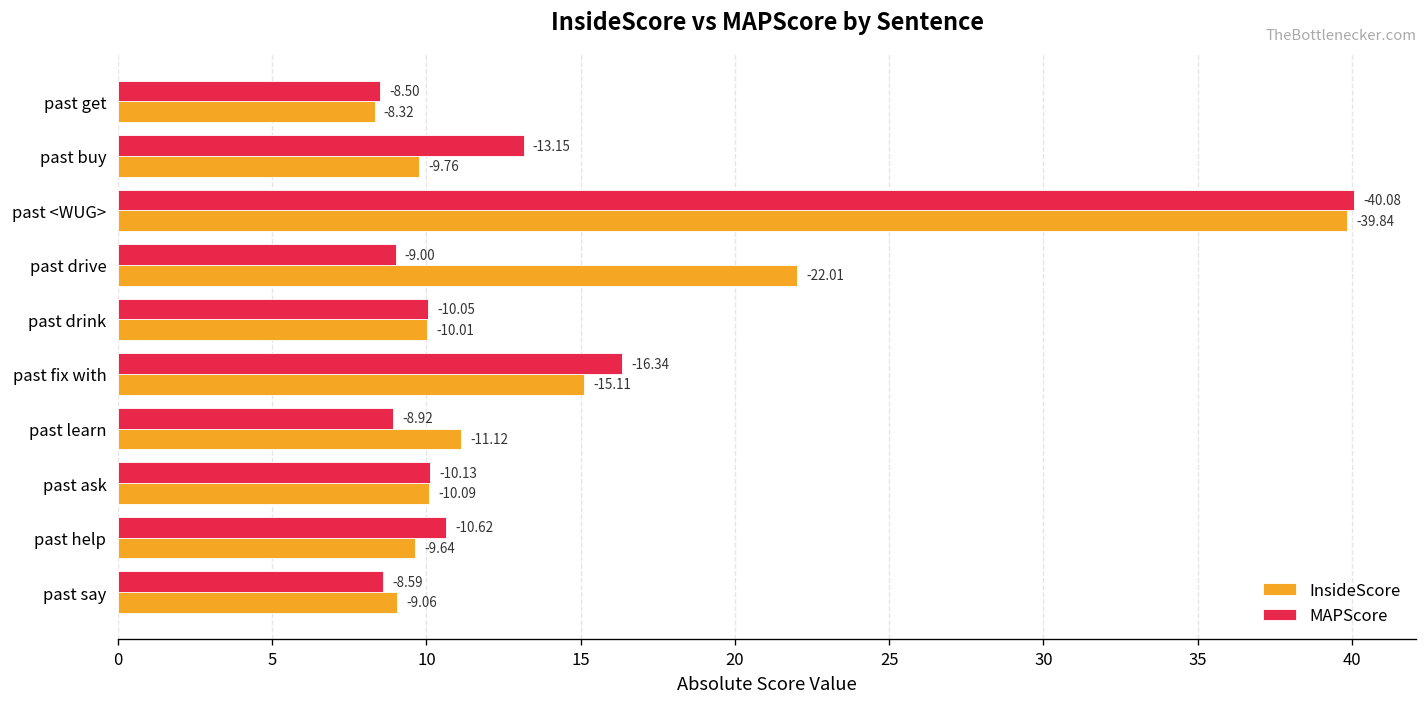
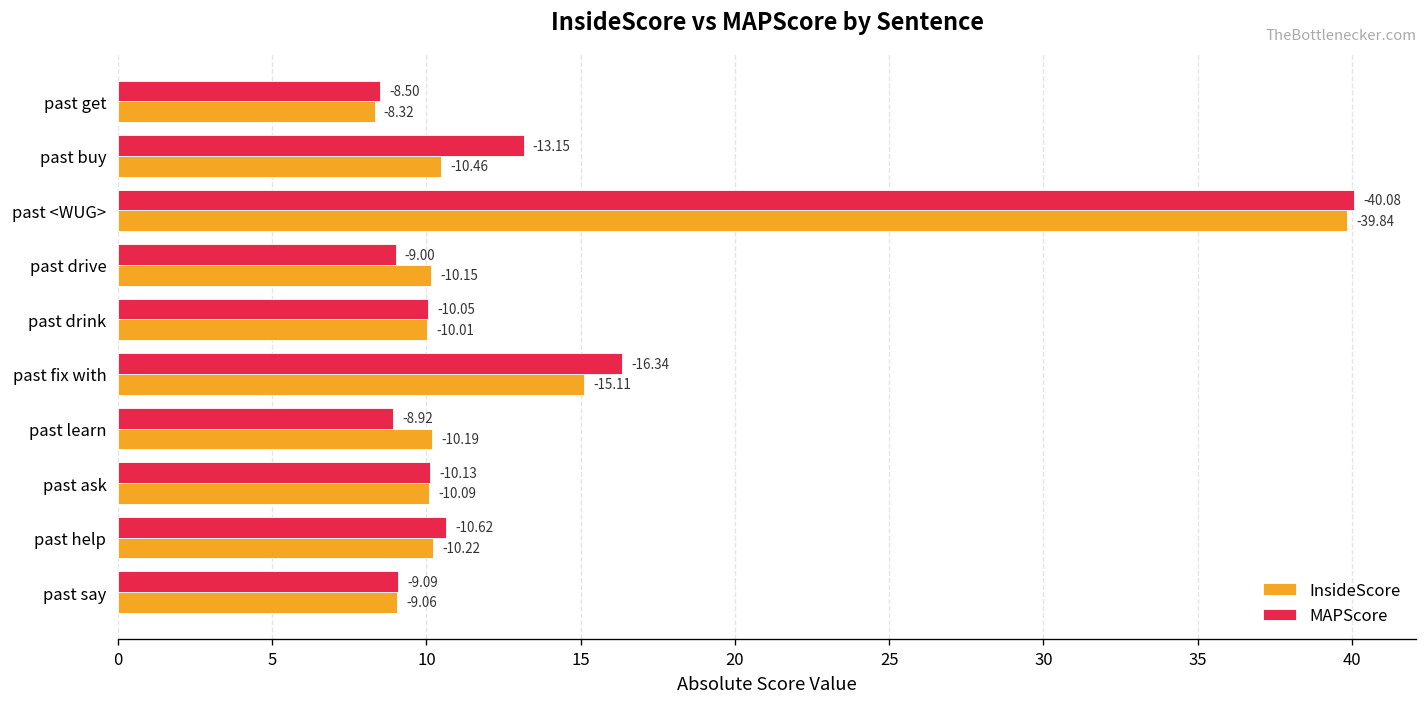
InsideScore, past buy: -9.76 -> -10.46
InsideScore, past drive: -22.01 -> -10.15
InsideScore, past learn: -11.12 -> -10.19
InsideScore, past help: -9.64 -> -10.22
MAPScore, past say: -8.59 -> -9.09
